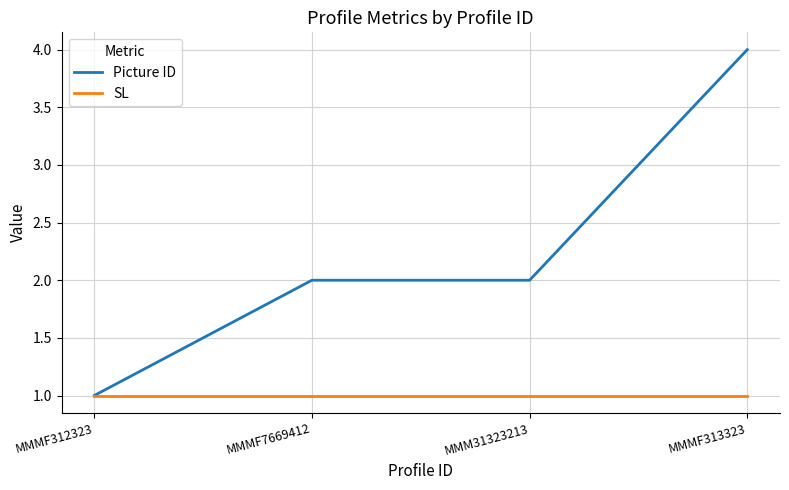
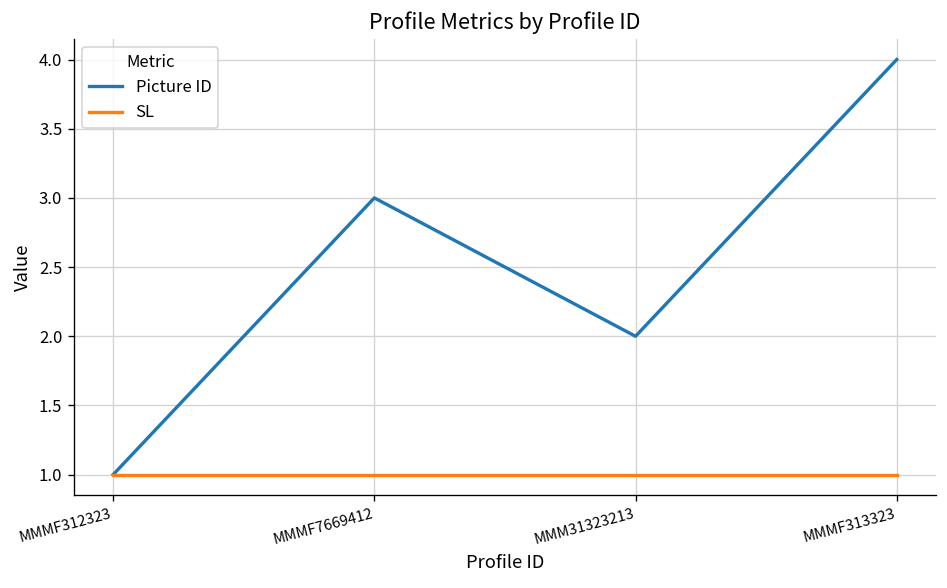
Picture ID, MMMF7669412: 2 -> 3
